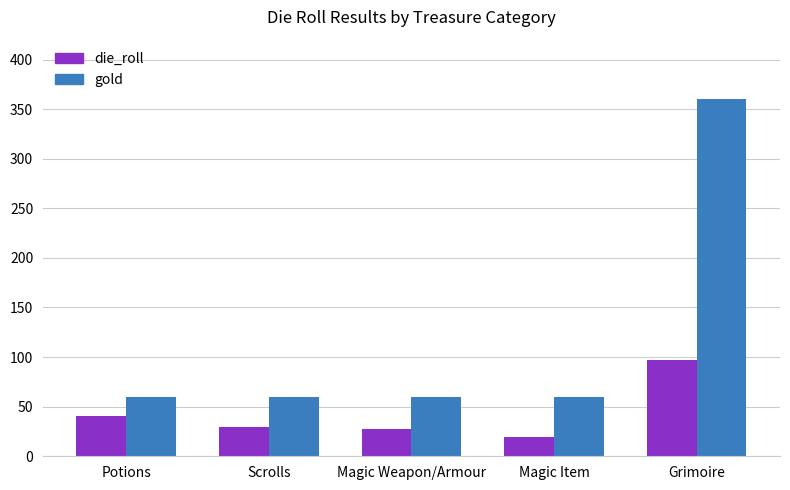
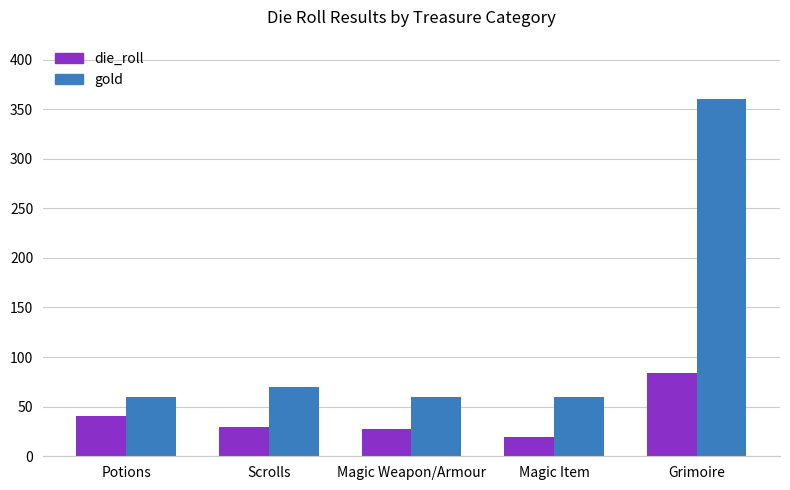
gold, Scrolls: 60 -> 70
die_roll, Grimoire: 100 -> 80
